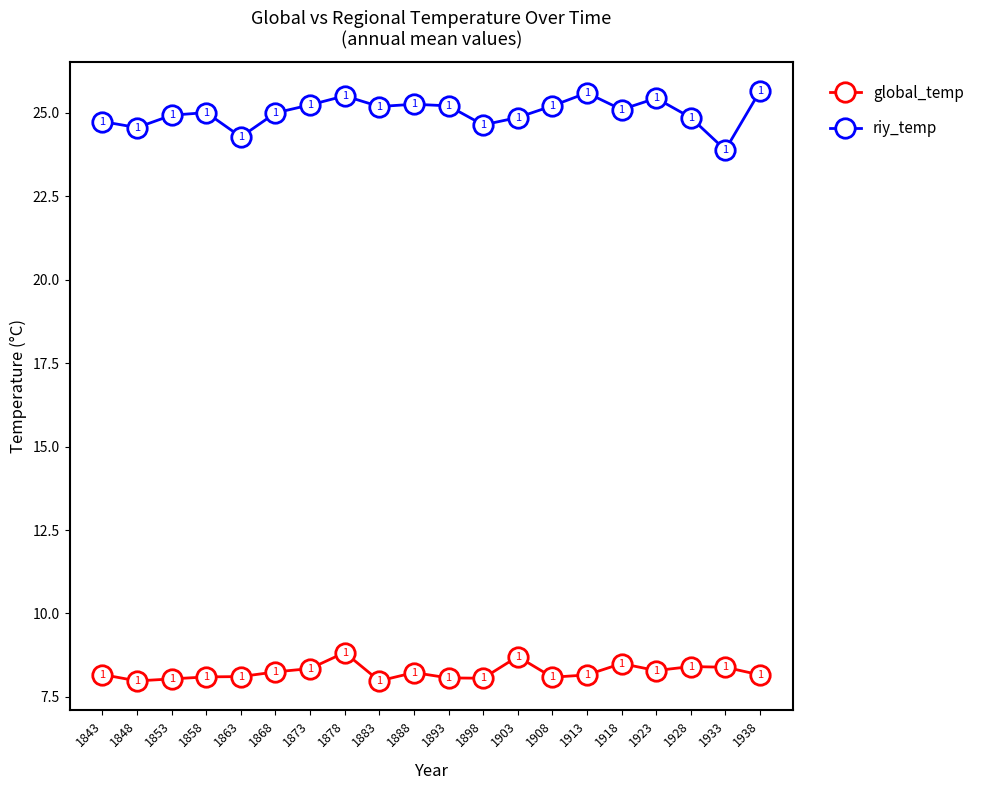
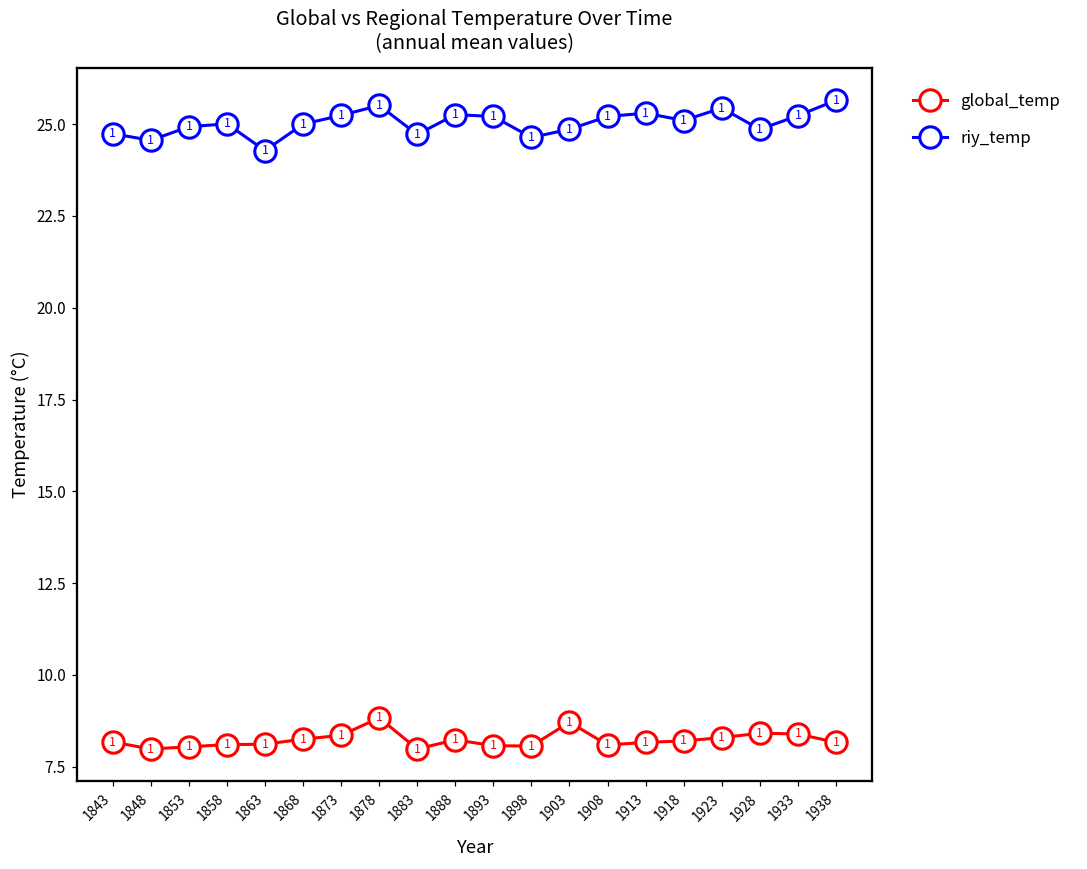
riy_temp, 1883: 25.2 -> 24.7
riy_temp, 1913: 25.6 -> 25.3
global_temp, 1918: 8.5 -> 8.2
riy_temp, 1933: 23.9 -> 25.2
